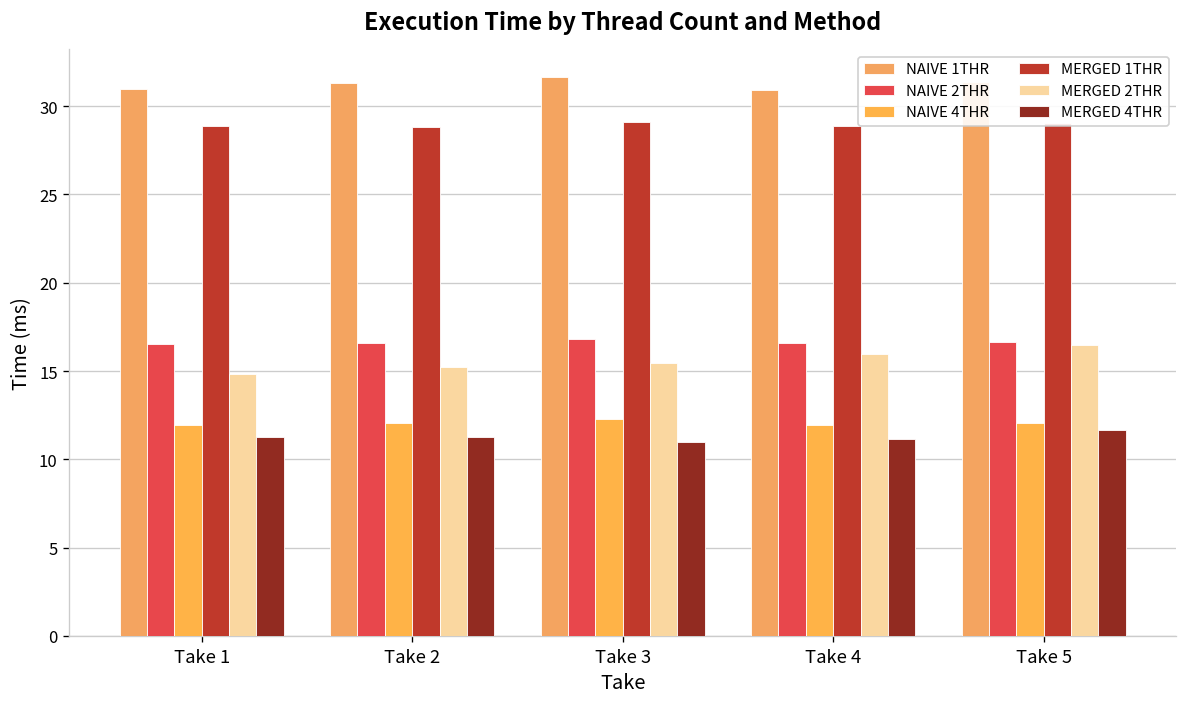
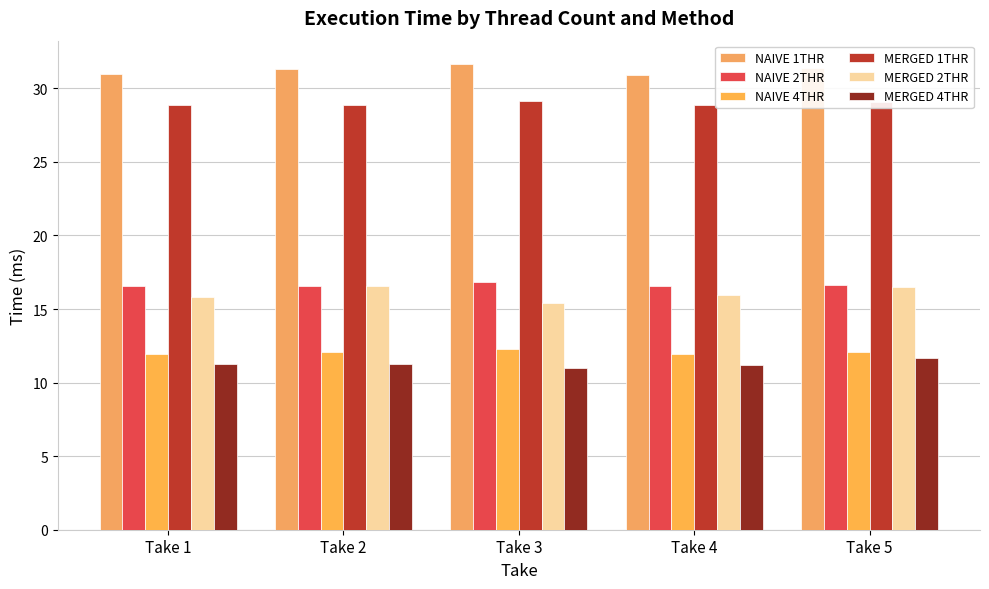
MERGED 2THR, Take 1: 14.8 -> 15.8
MERGED 2THR, Take 2: 15.2 -> 16.5
